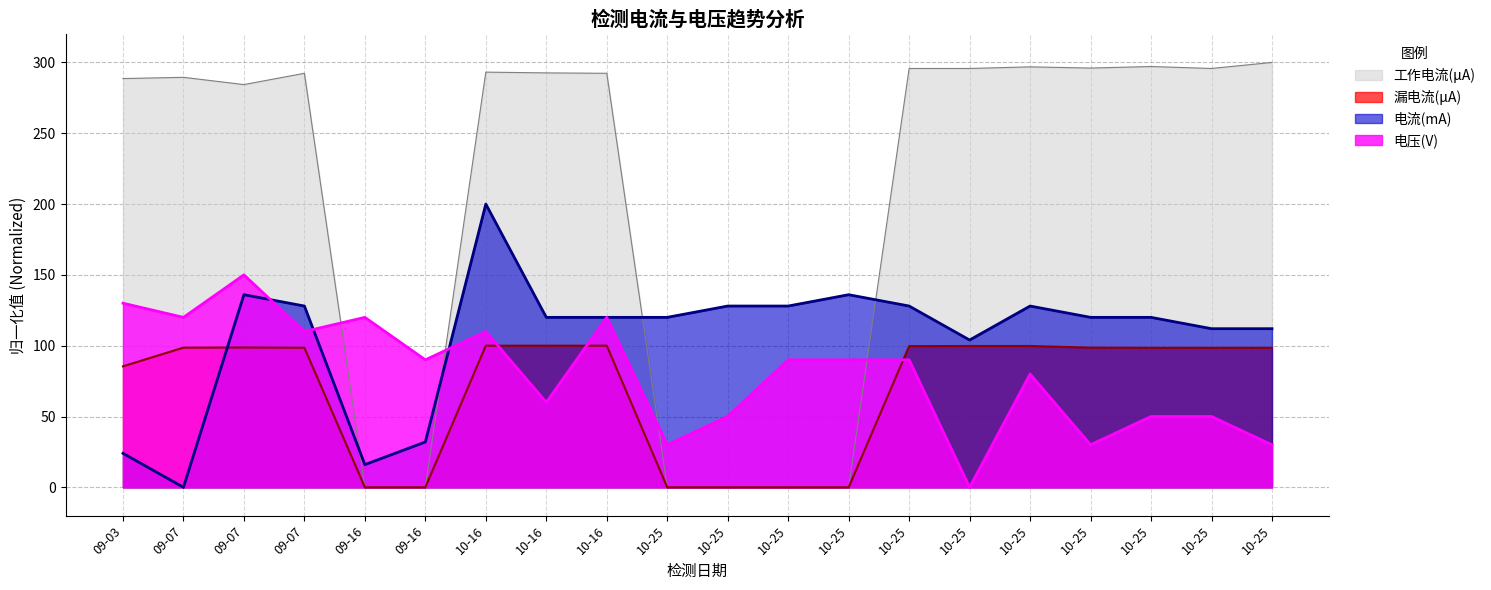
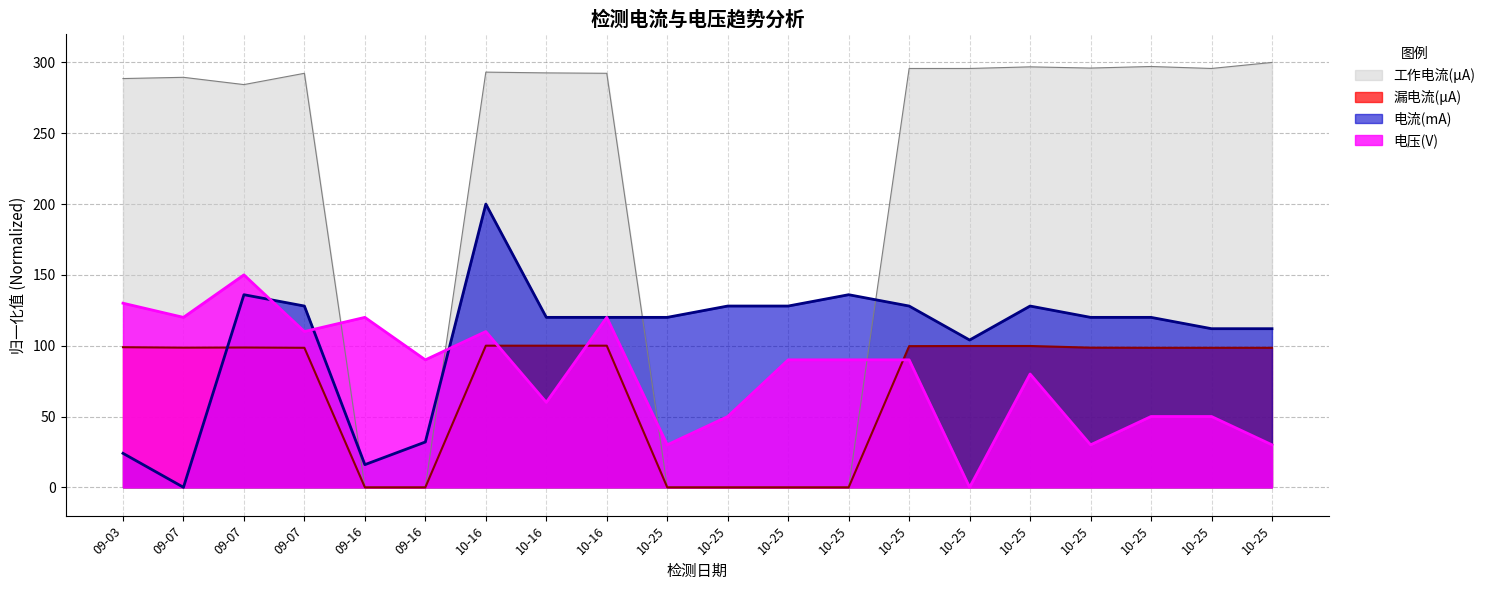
漏电流(μA), 09-03: 85 -> 99
